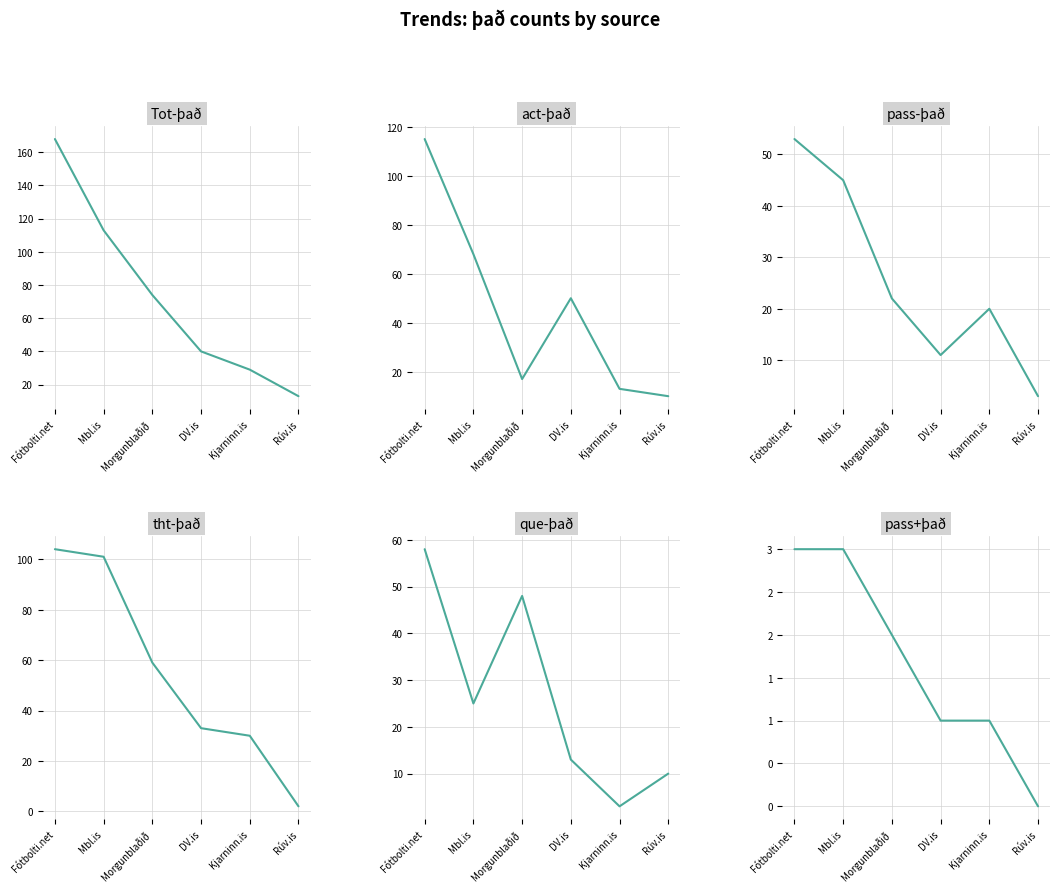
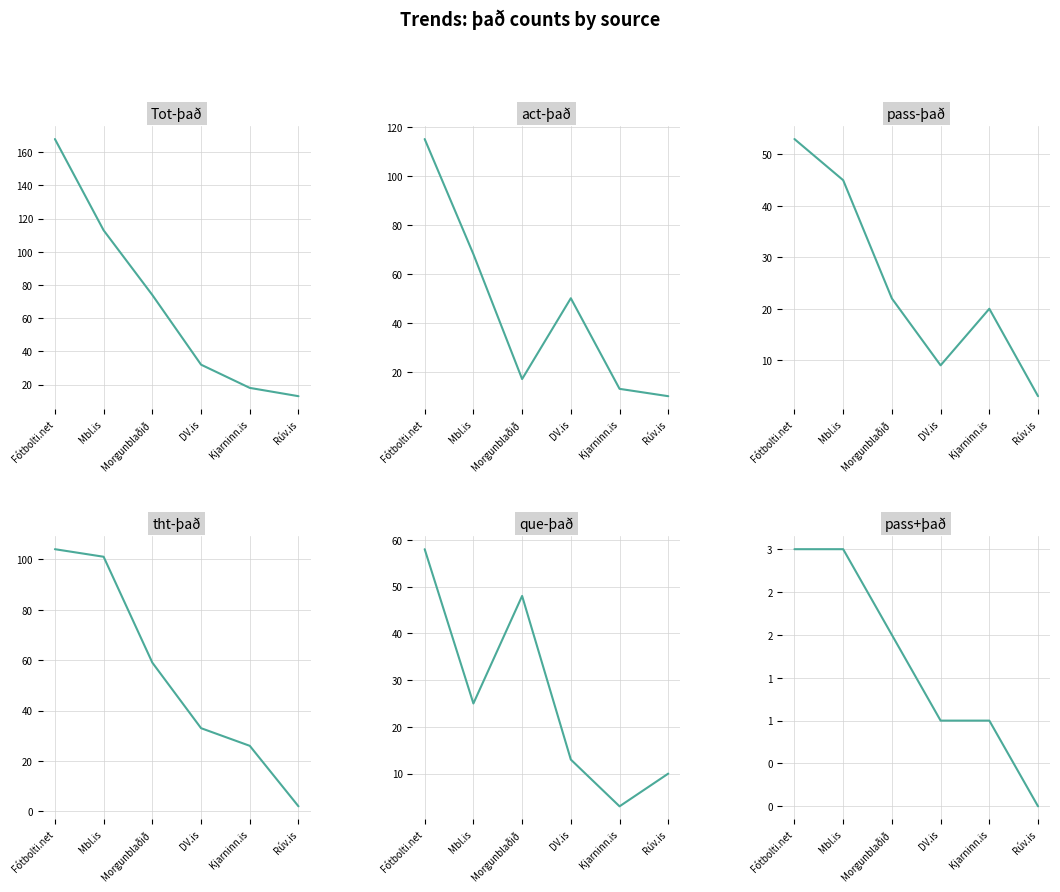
Tot-það, DV.is: 40 -> 32
Tot-það, Kjarninn.is: 29 -> 18
pass-það, DV.is: 11 -> 9
tht-það, Kjarninn.is: 30 -> 26
